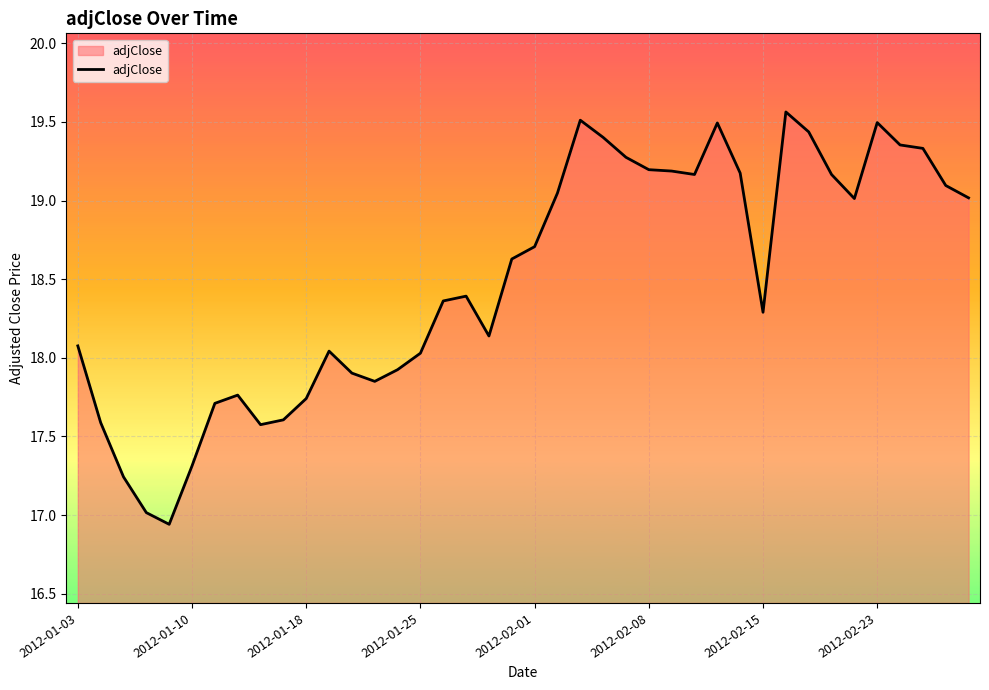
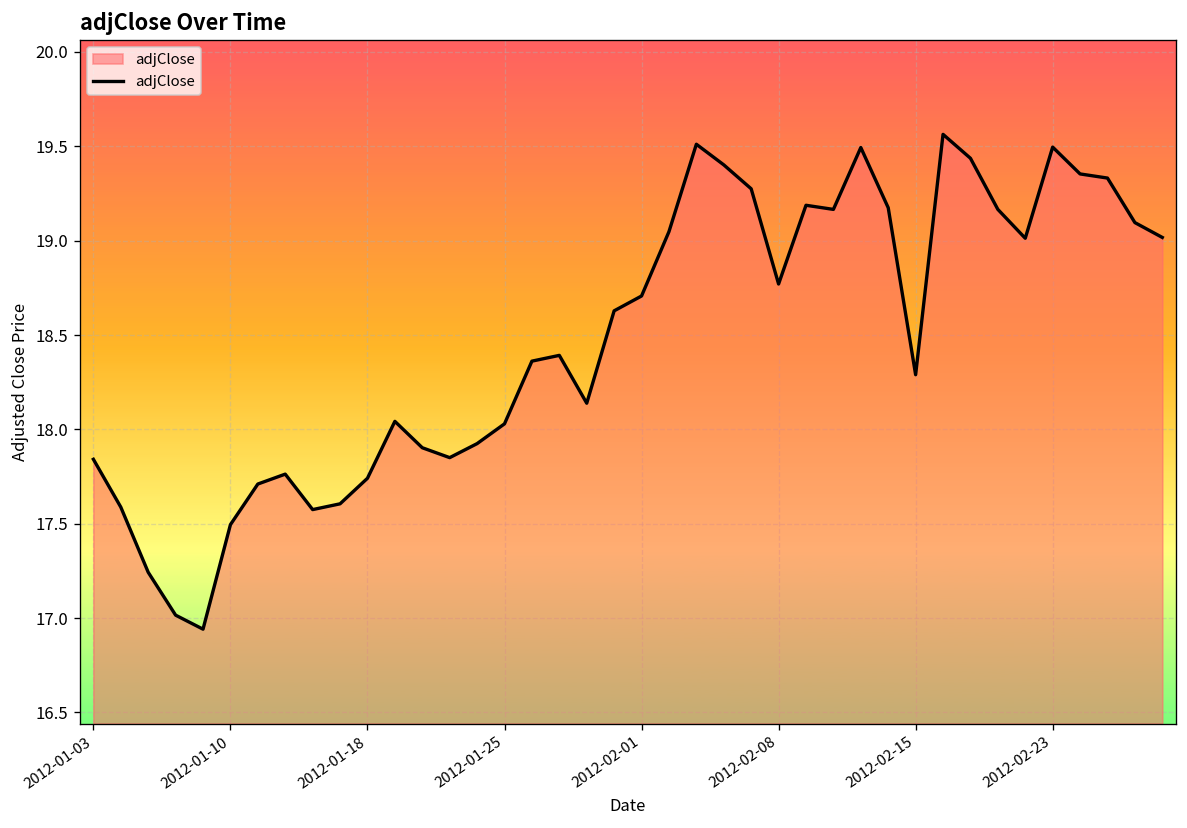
2012-01-03: 18.08 -> 17.84
2012-01-10: 17.31 -> 17.50
2012-02-08: 19.20 -> 18.77
